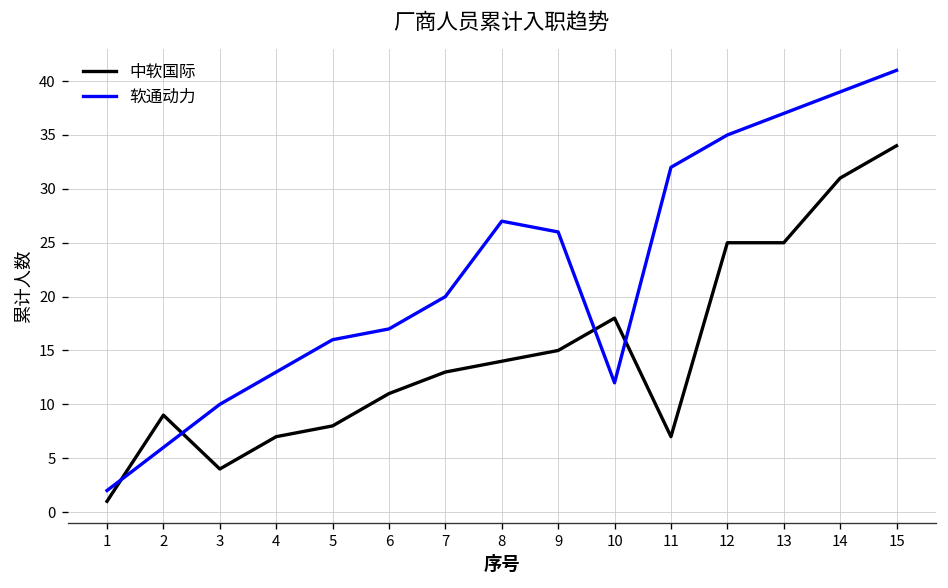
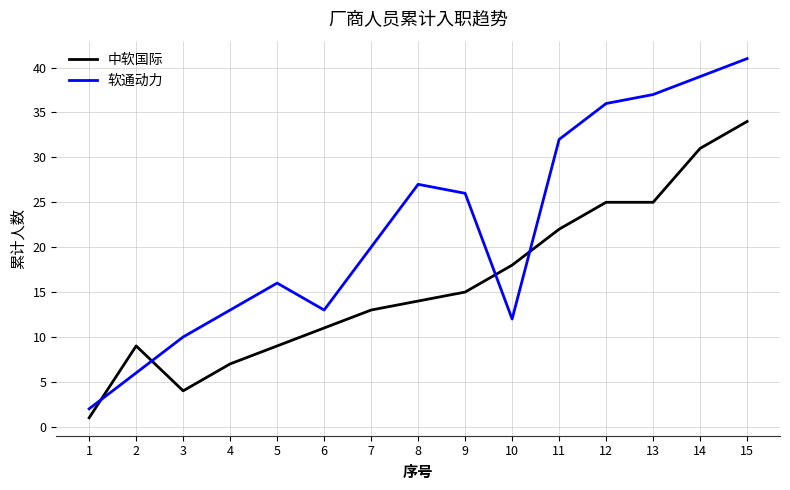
中软国际, 5: 8 -> 9
软通动力, 6: 17 -> 13
中软国际, 11: 7 -> 22
软通动力, 12: 35 -> 36
